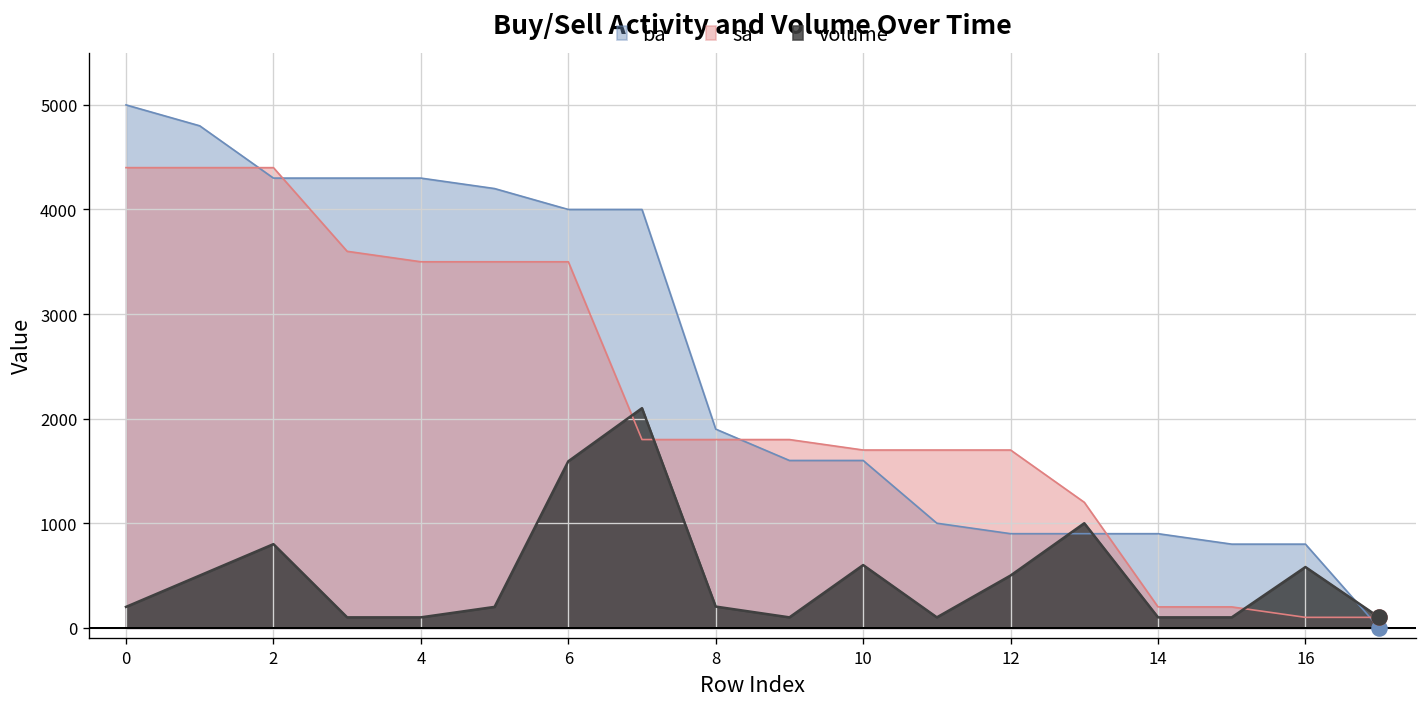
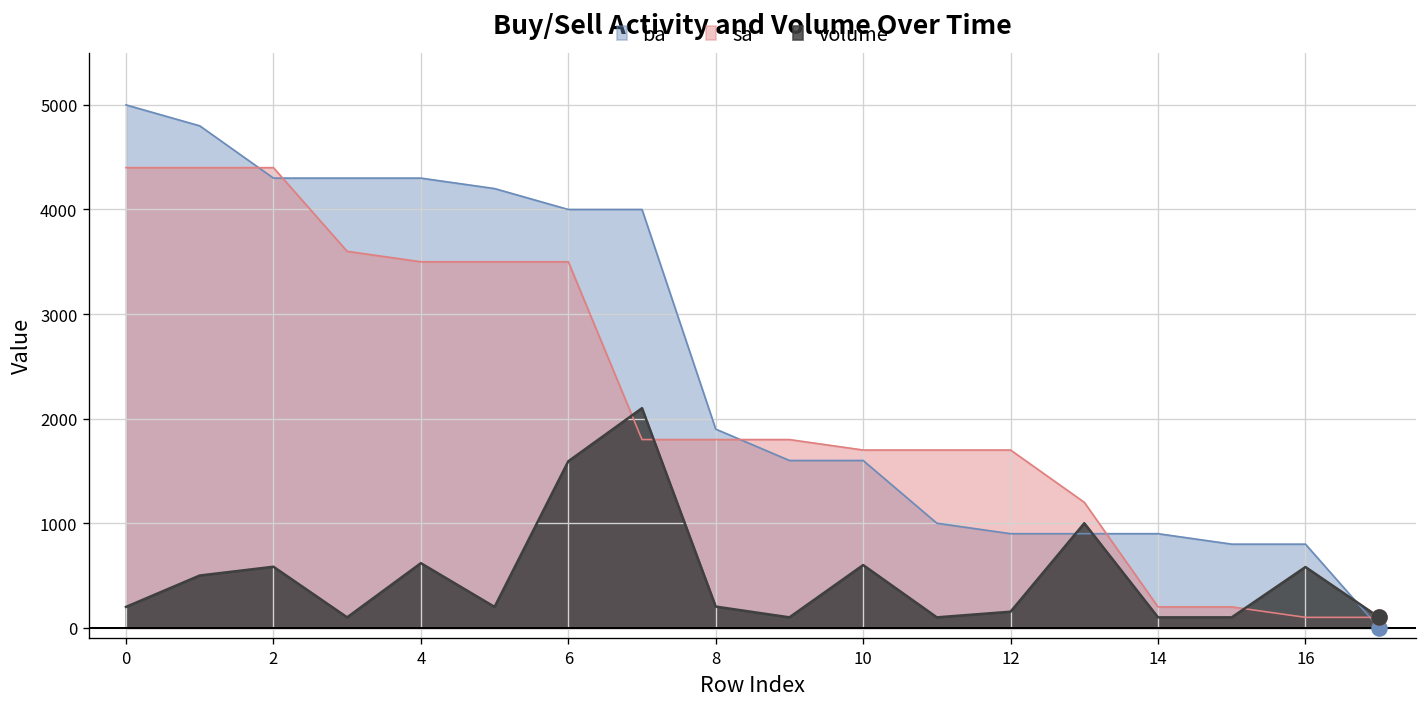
volume, 2: 800 -> 600
volume, 4: 100 -> 600
volume, 12: 500 -> 200
